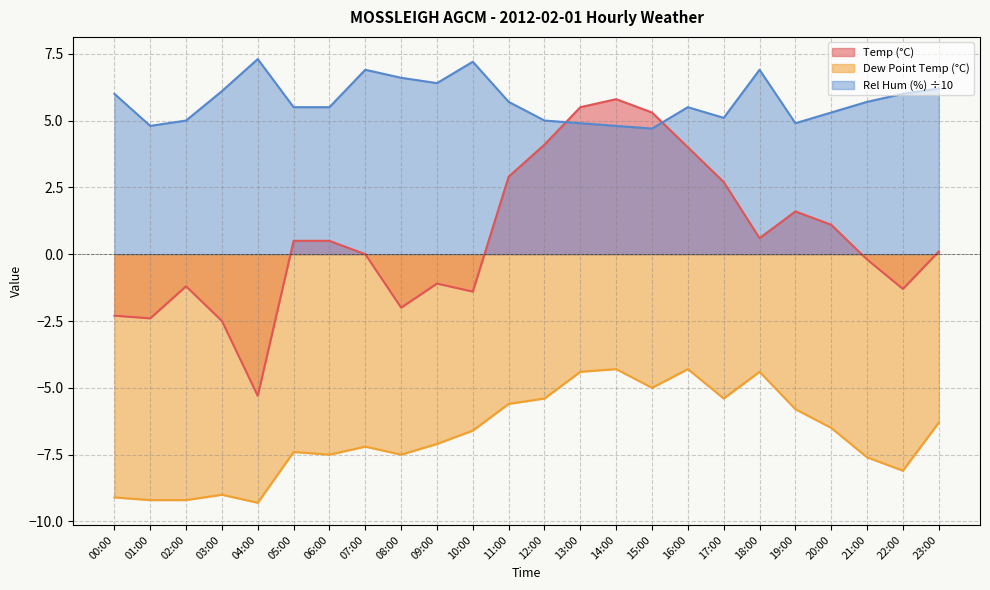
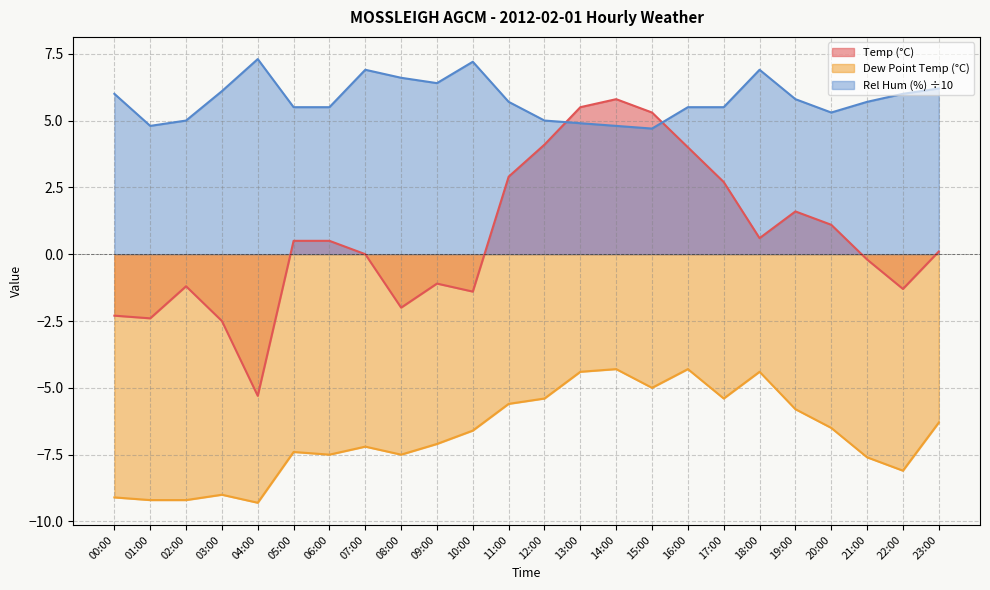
Rel Hum (%) ÷10, 17:00: 5.1 -> 5.5
Rel Hum (%) ÷10, 19:00: 4.9 -> 5.8
